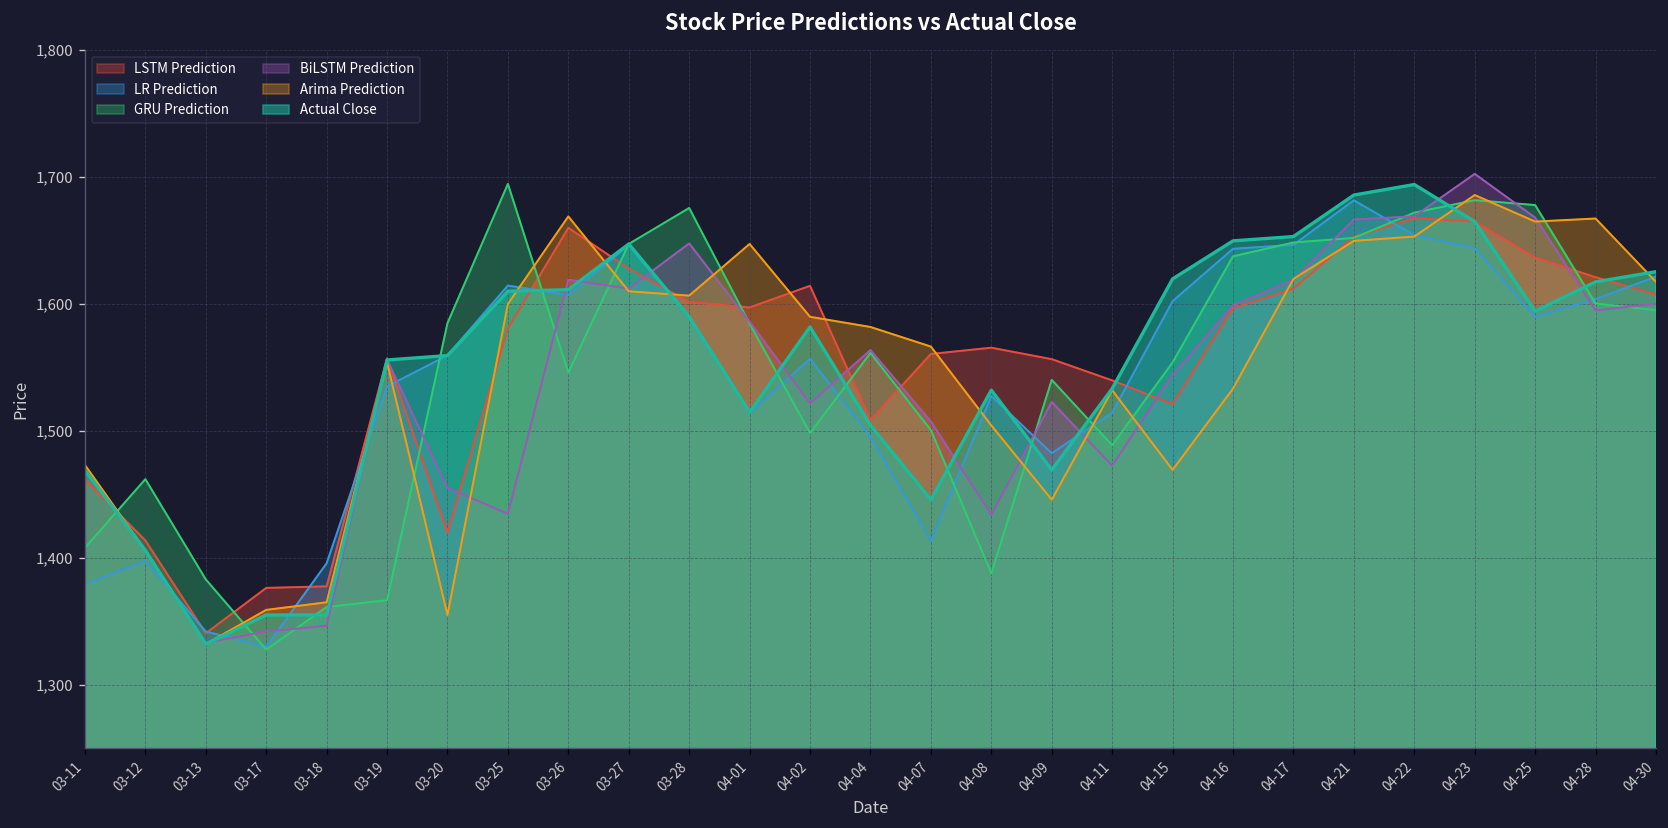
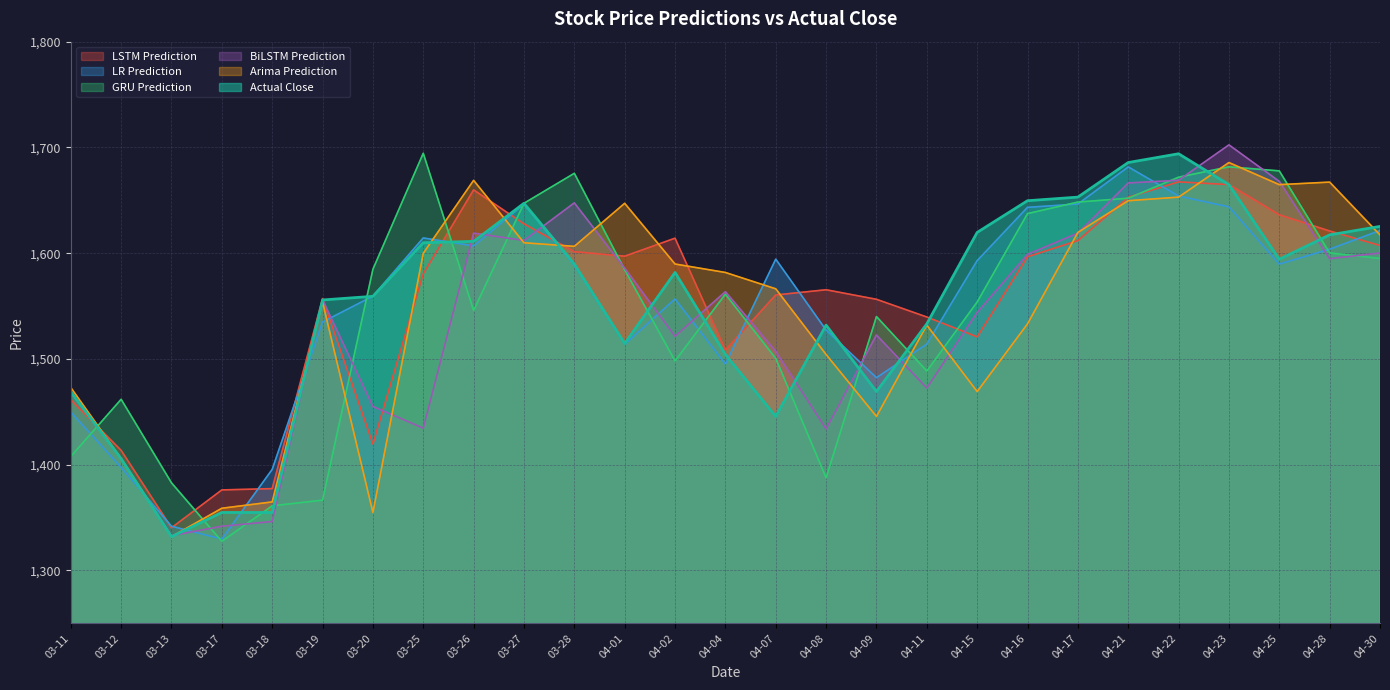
LR Prediction, 03-11: 1,379 -> 1,450
LR Prediction, 04-07: 1,413 -> 1,594
LR Prediction, 04-15: 1,602 -> 1,593
